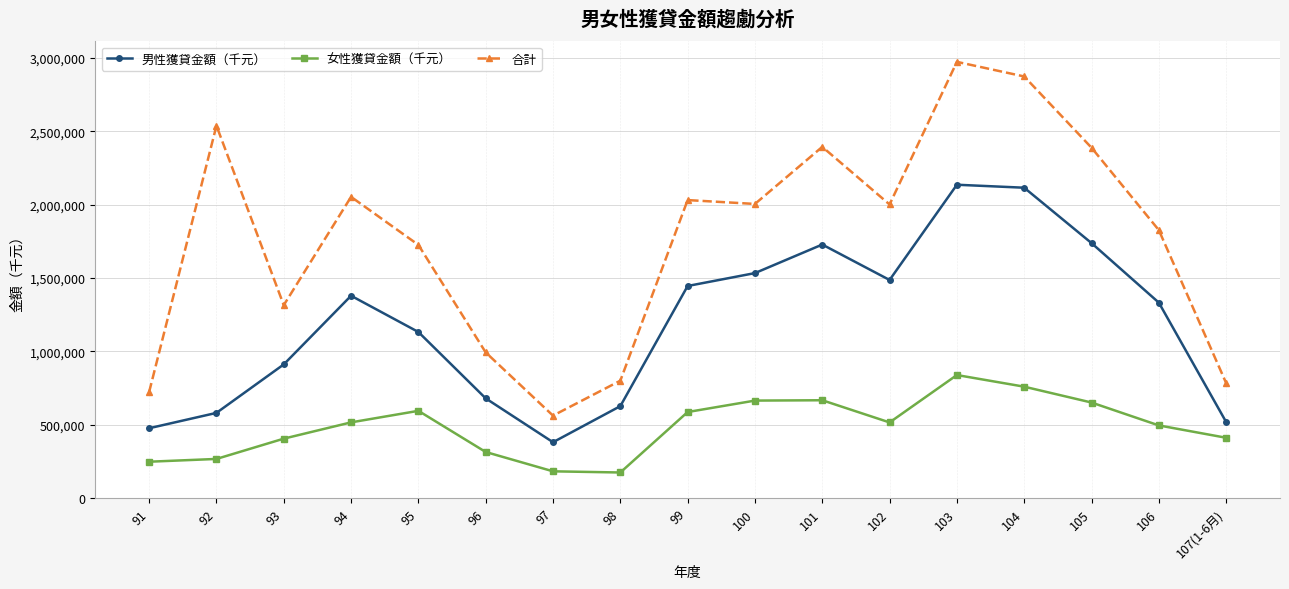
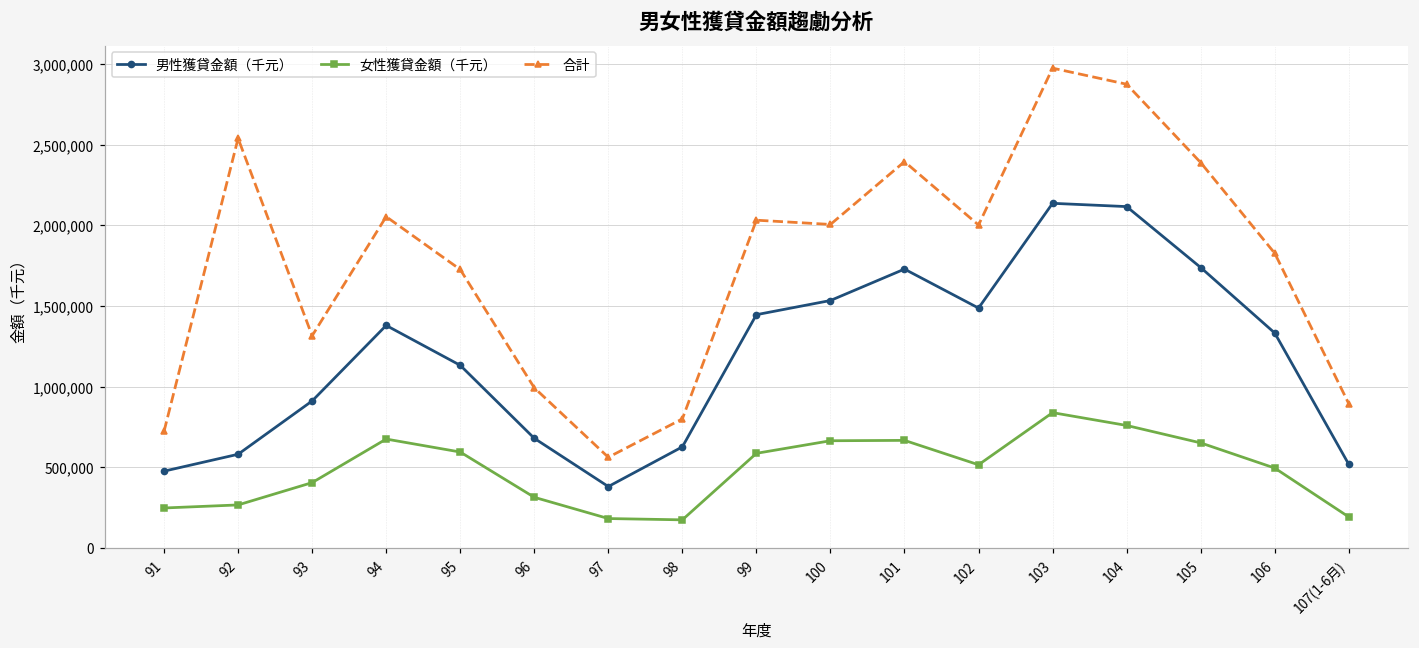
女性獲貸金額（千元）, 94: 520,000 -> 670,000
女性獲貸金額（千元）, 107(1-6月): 410,000 -> 190,000
合計, 107(1-6月): 780,000 -> 890,000
